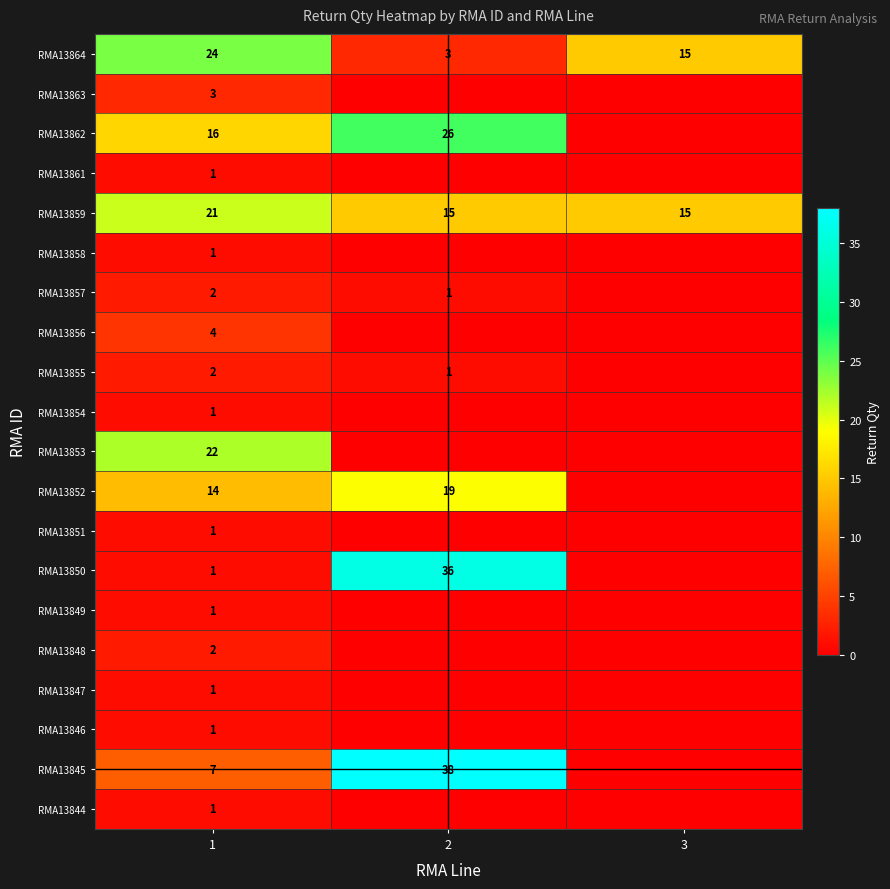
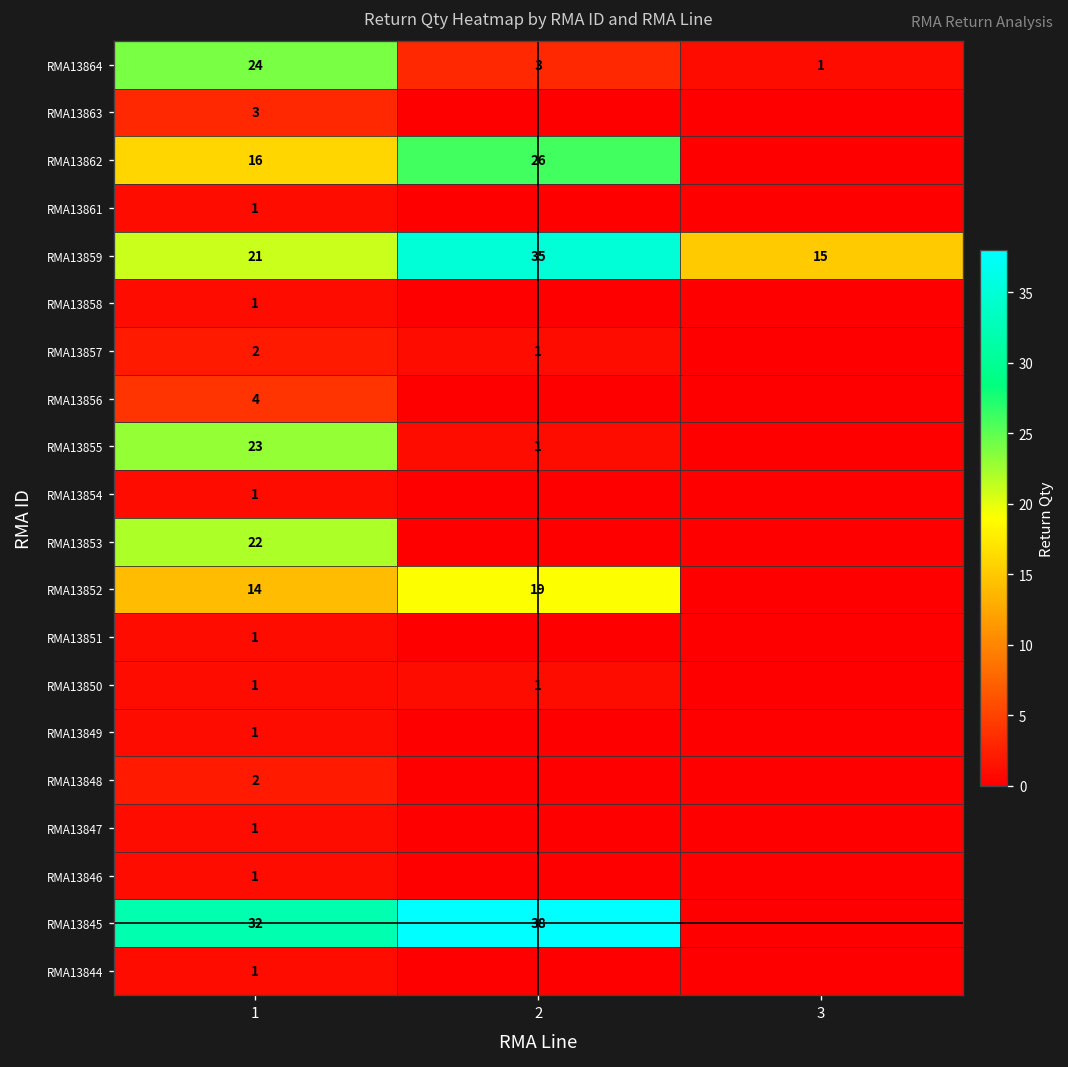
RMA13864, 3: 15 -> 1
RMA13859, 2: 15 -> 35
RMA13855, 1: 2 -> 23
RMA13850, 2: 36 -> 1
RMA13845, 1: 7 -> 32
